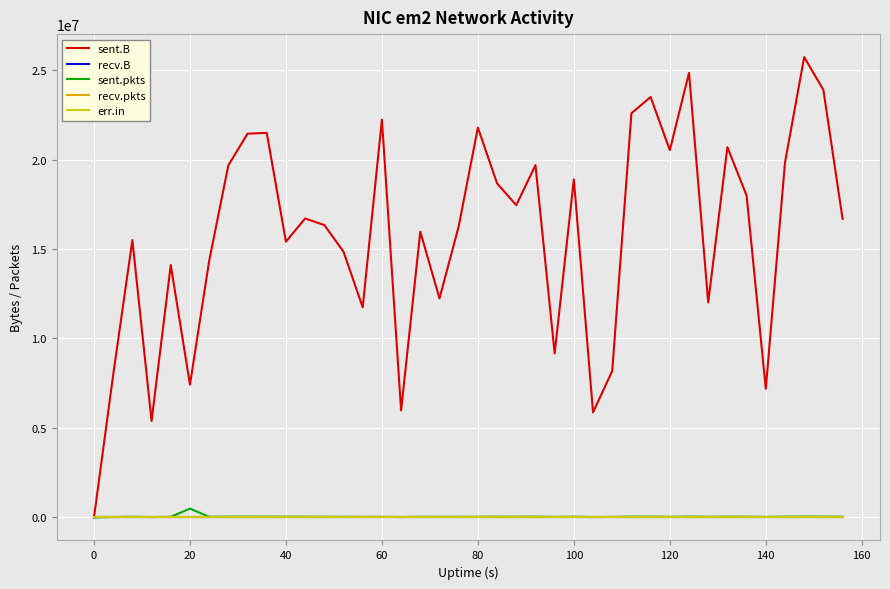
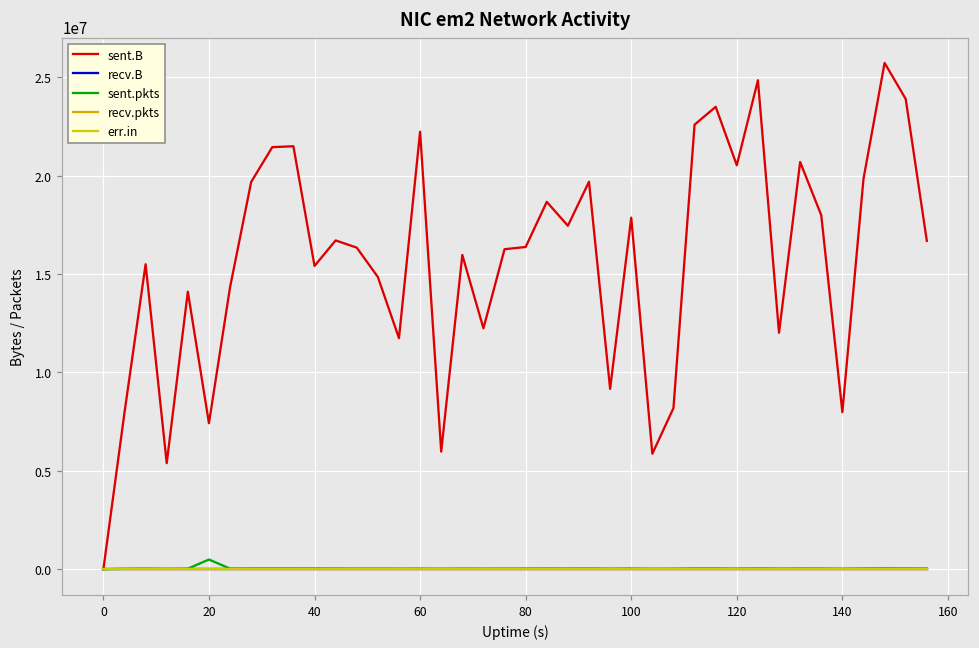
sent.B, 80: 21800000 -> 16400000
sent.B, 100: 18900000 -> 17900000
sent.B, 140: 7200000 -> 8000000
